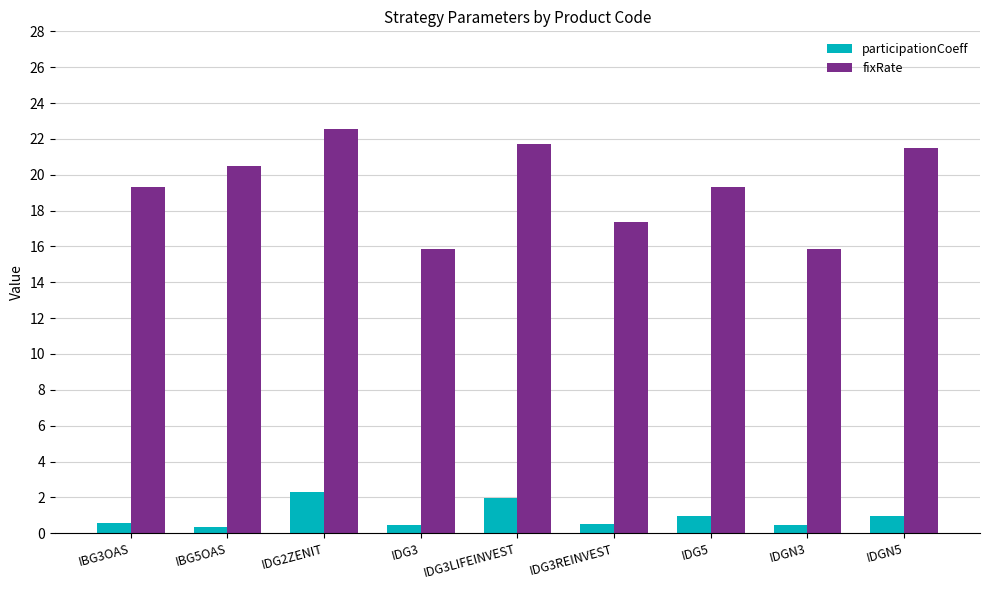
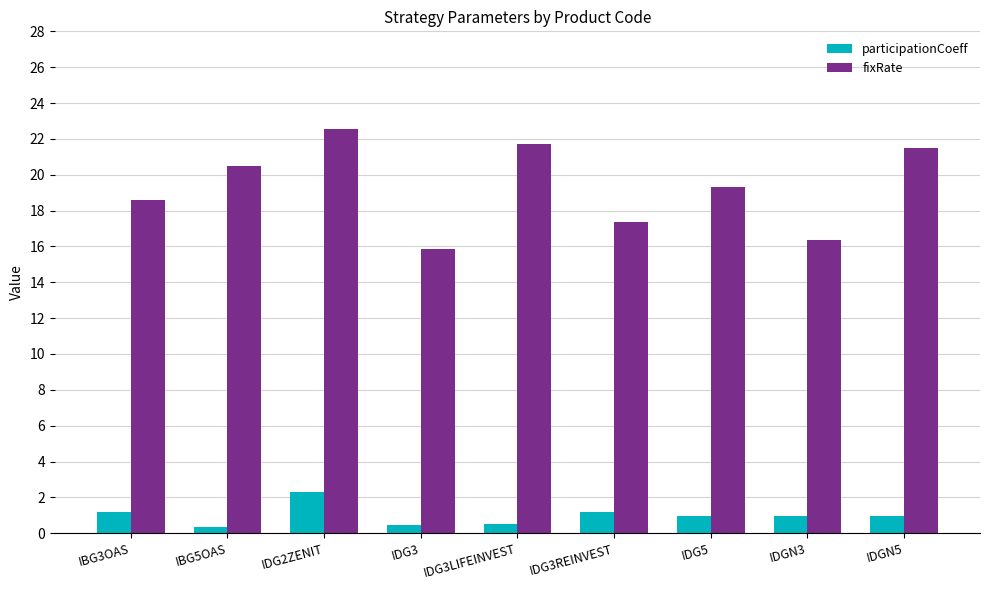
participationCoeff, IBG3OAS: 0.6 -> 1.2
fixRate, IBG3OAS: 19.3 -> 18.6
participationCoeff, IDG3LIFEINVEST: 2.0 -> 0.5
participationCoeff, IDG3REINVEST: 0.5 -> 1.2
participationCoeff, IDGN3: 0.5 -> 0.9
fixRate, IDGN3: 15.8 -> 16.3
